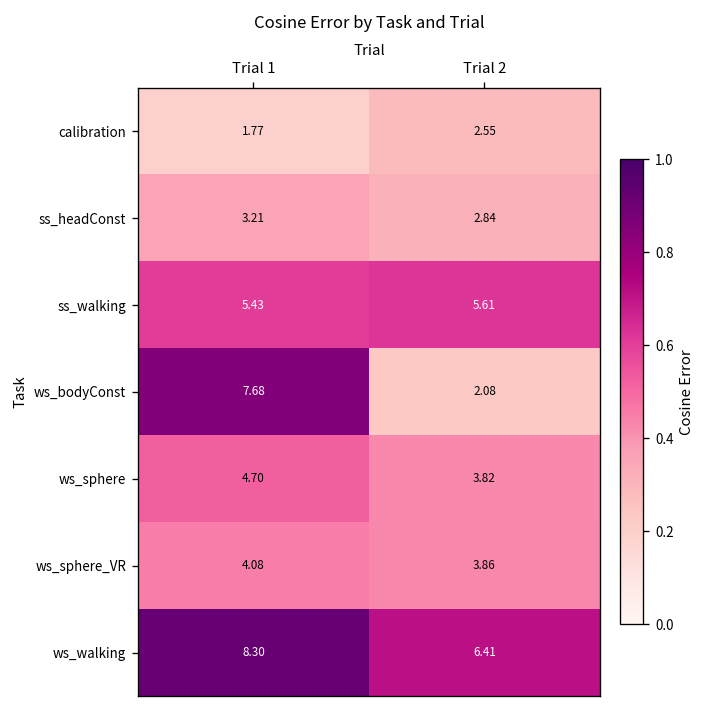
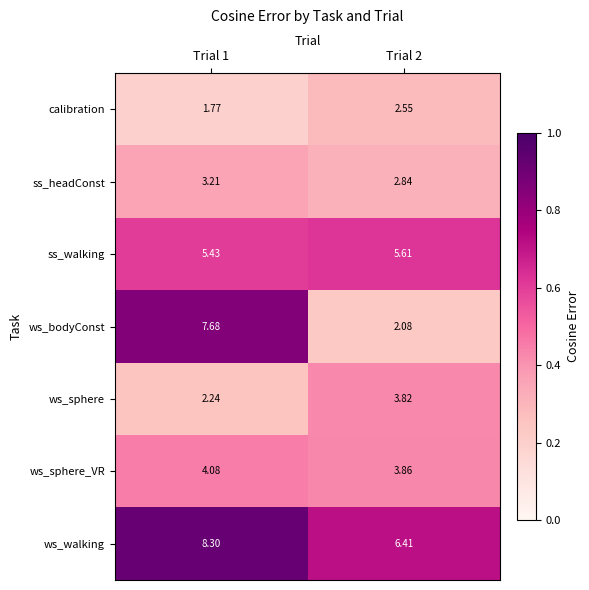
ws_sphere, Trial 1: 4.70 -> 2.24
